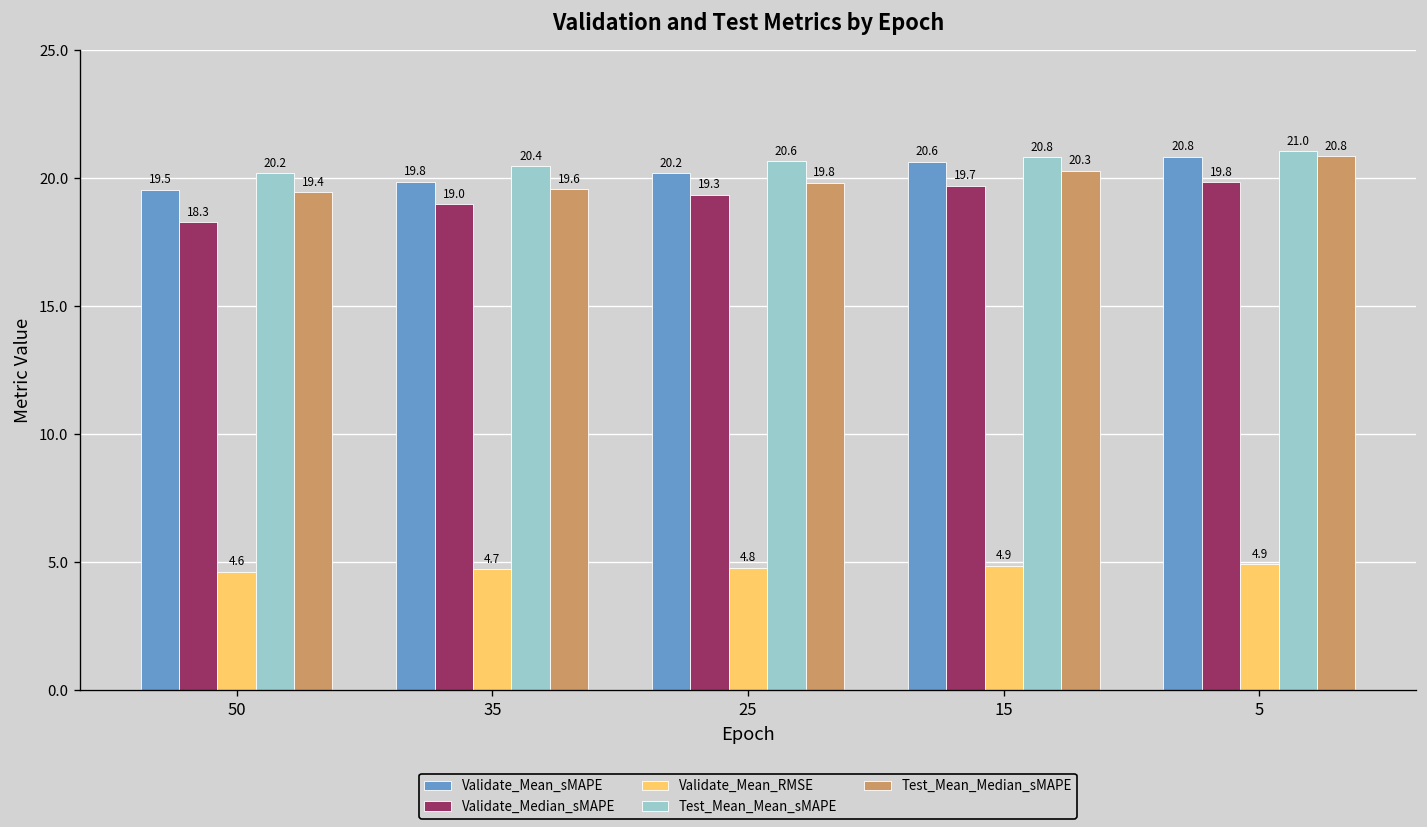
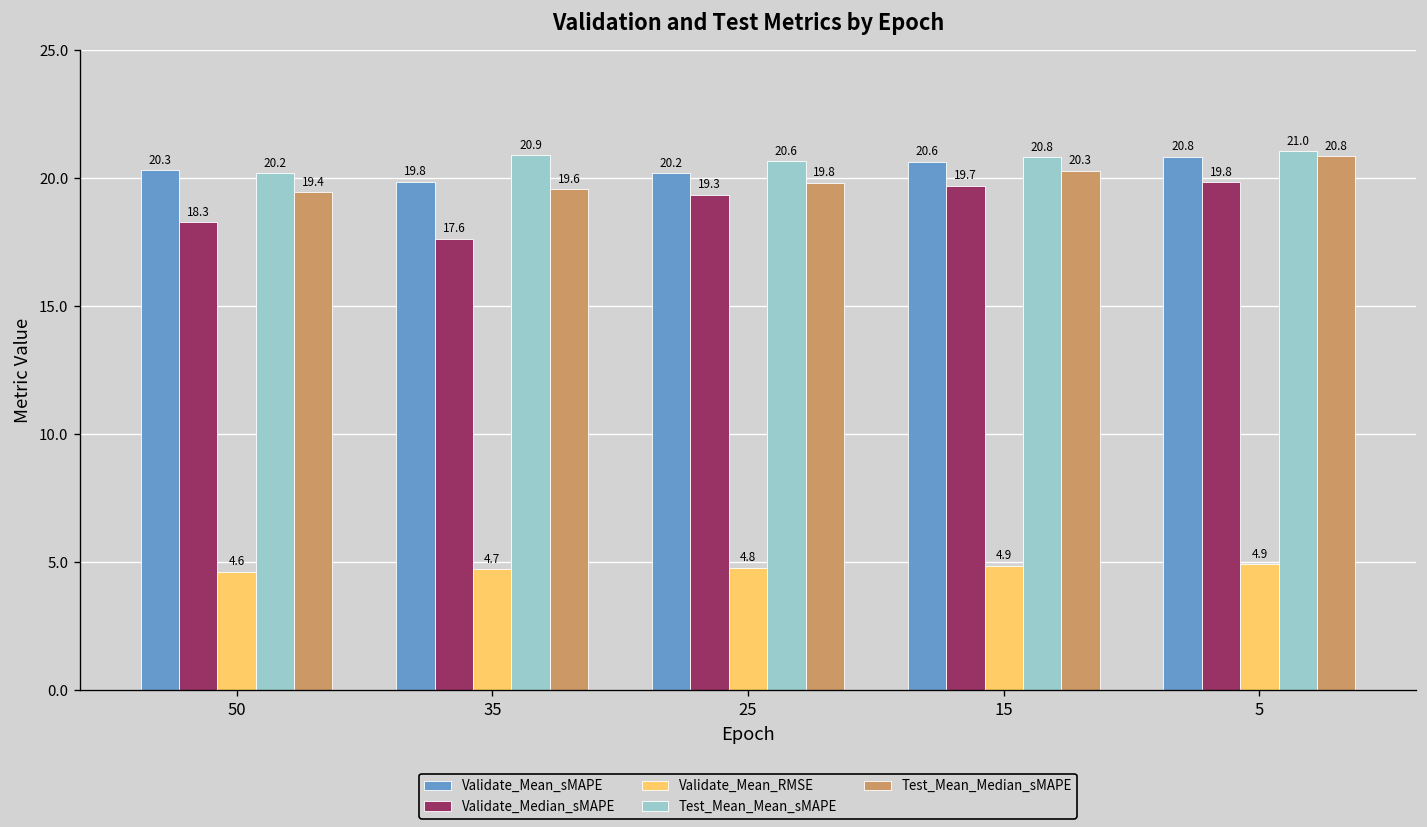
Validate_Mean_sMAPE, 50: 19.5 -> 20.3
Validate_Median_sMAPE, 35: 19.0 -> 17.6
Test_Mean_Mean_sMAPE, 35: 20.4 -> 20.9
